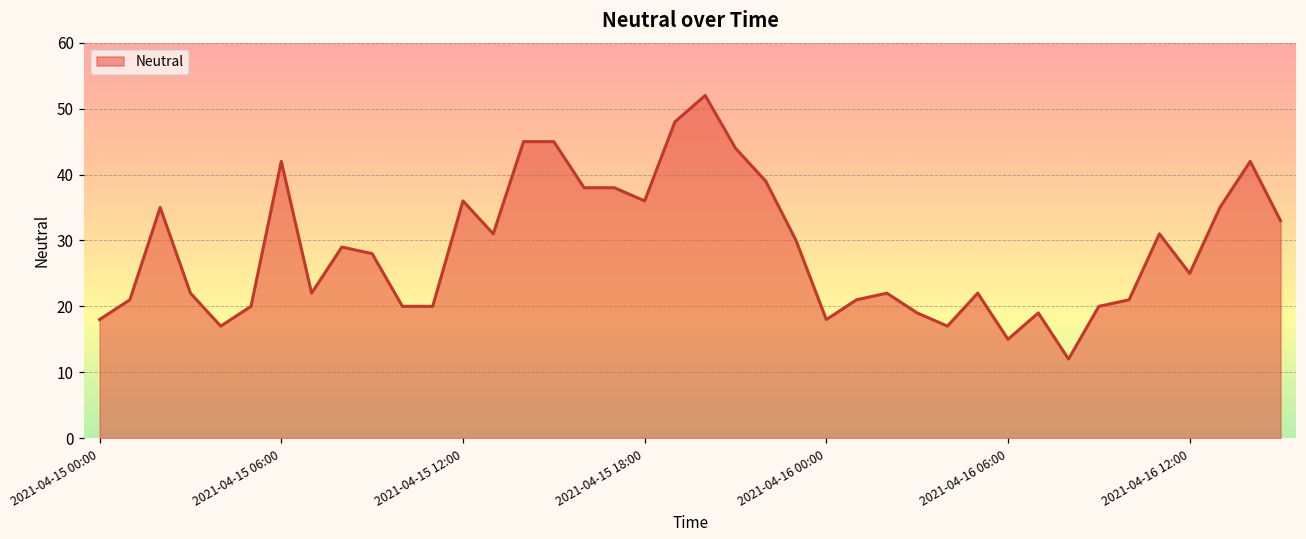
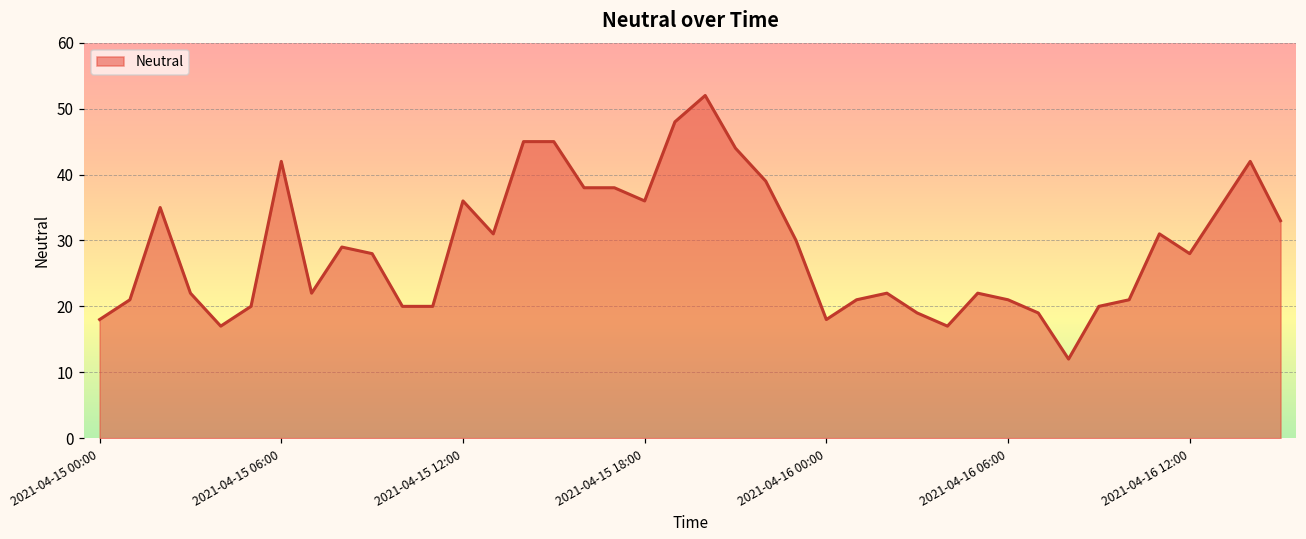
2021-04-16 06:00: 15 -> 21
2021-04-16 12:00: 25 -> 28
